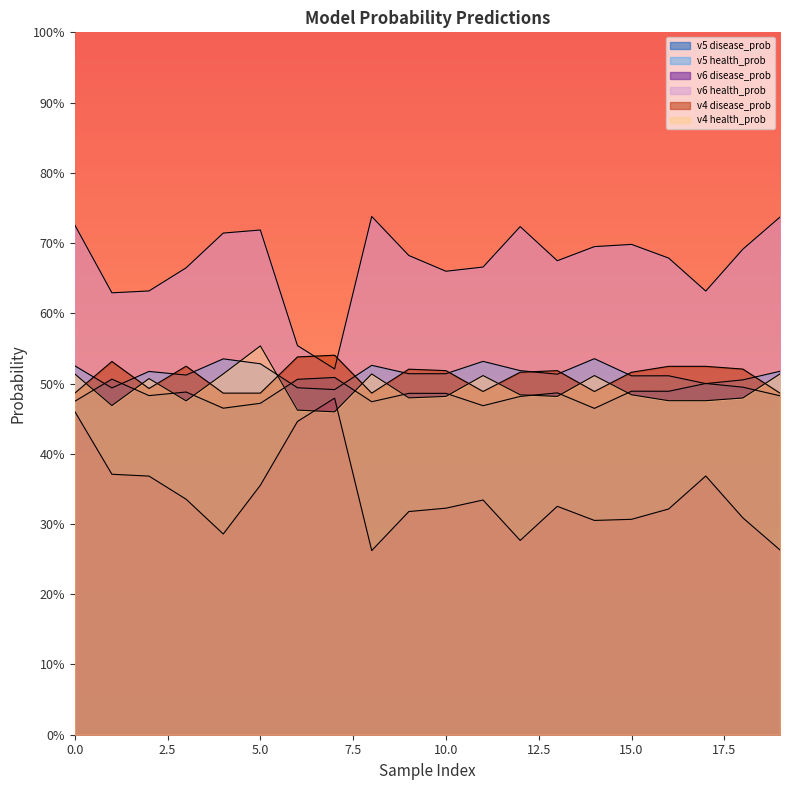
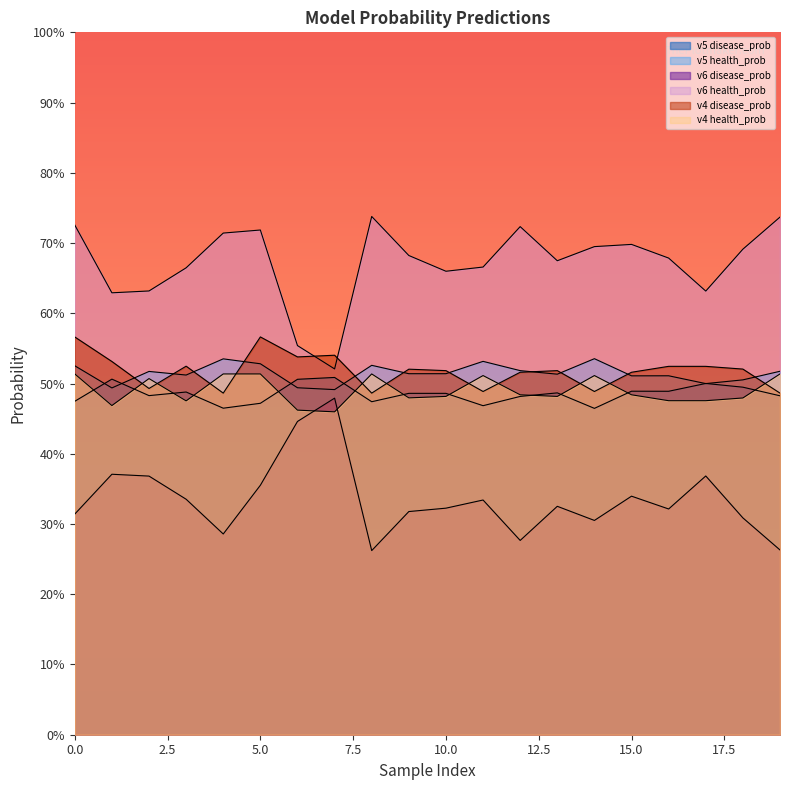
v6 disease_prob, 0.0: 46% -> 31%
v4 disease_prob, 0.0: 49% -> 57%
v4 disease_prob, 5.0: 49% -> 57%
v4 health_prob, 5.0: 55% -> 51%
v6 disease_prob, 15.0: 31% -> 34%
